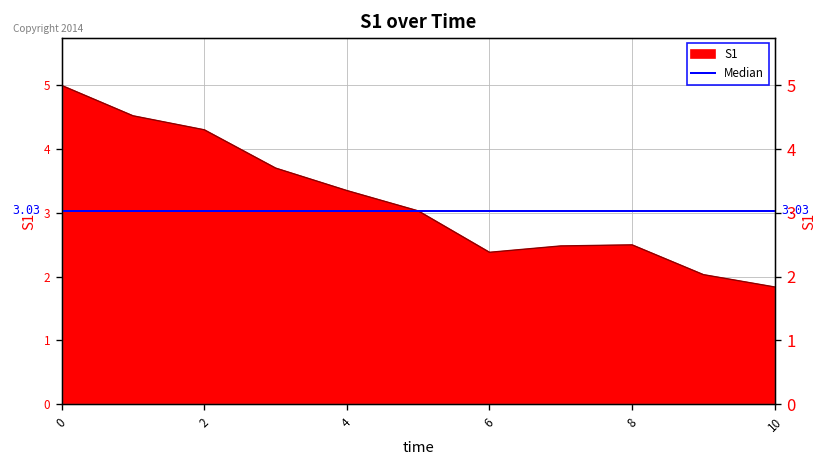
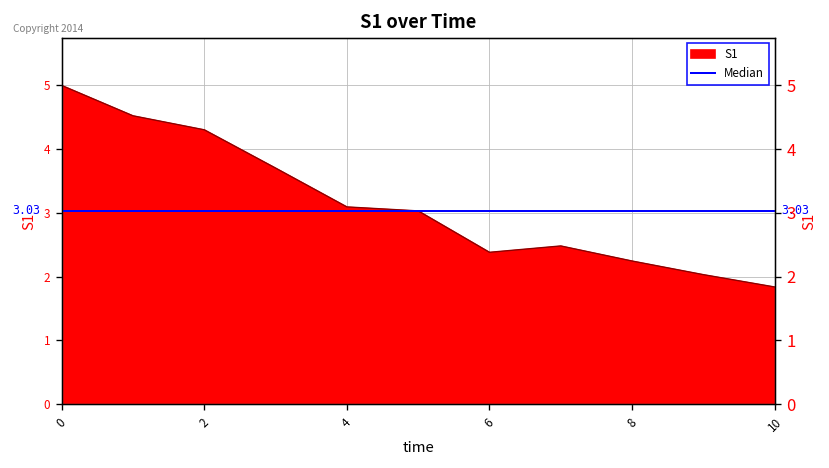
4: 3.4 -> 3.1
8: 2.5 -> 2.2
